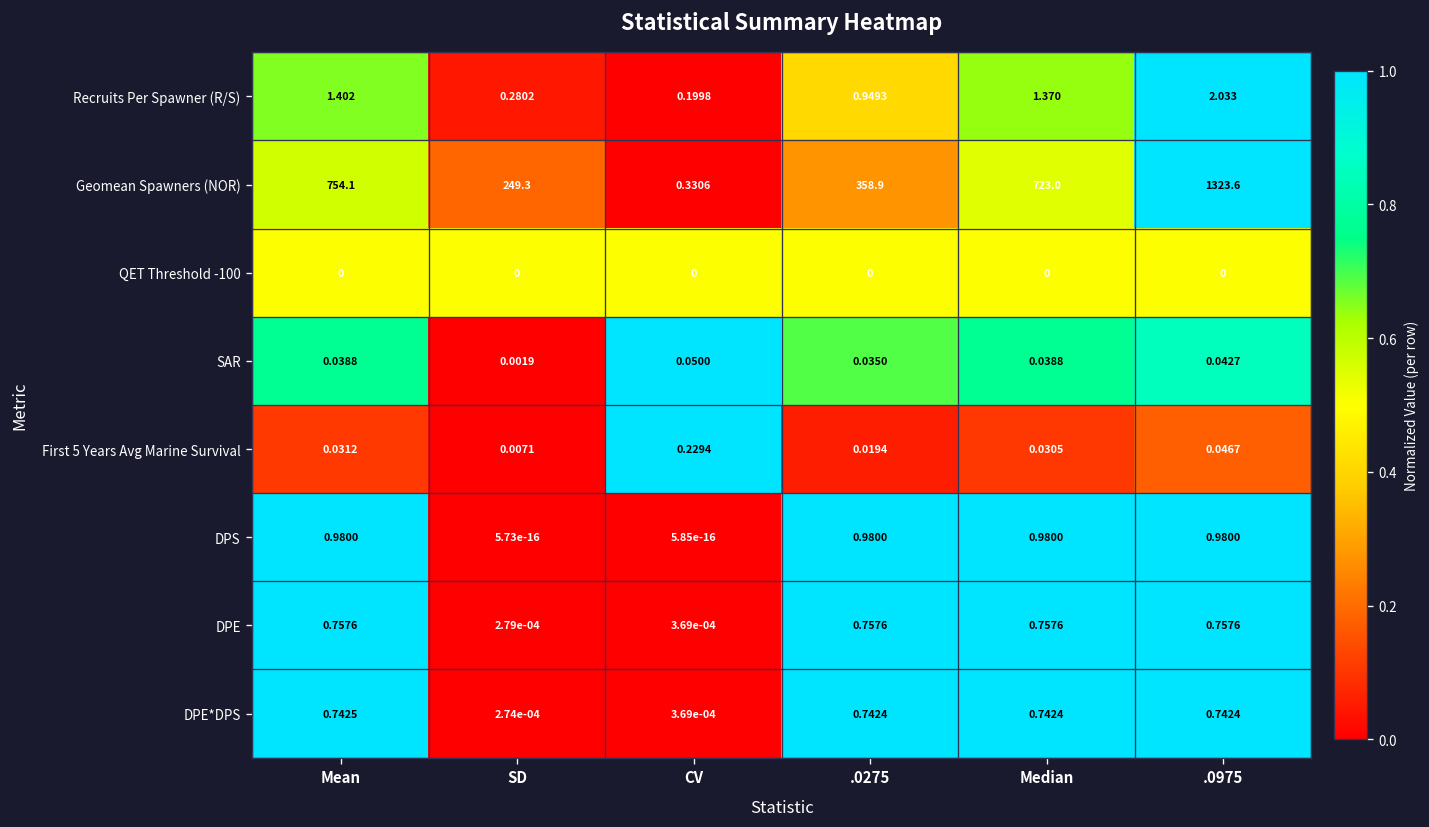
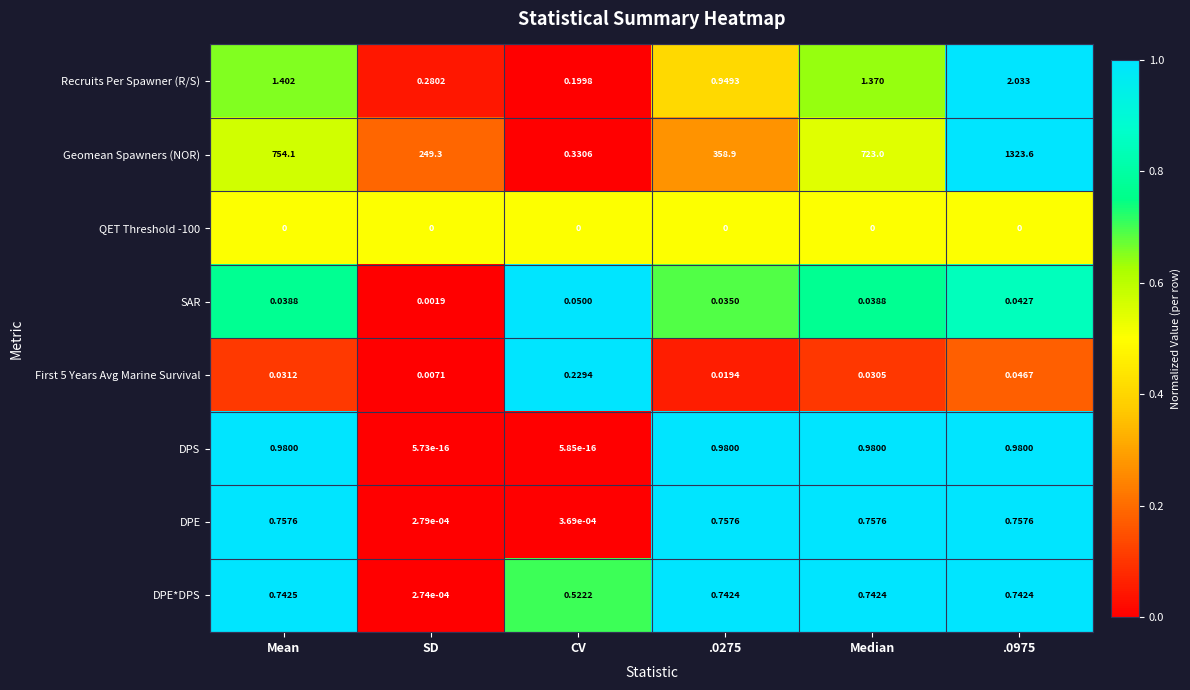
DPE*DPS, CV: 3.69e-04 -> 0.5222
